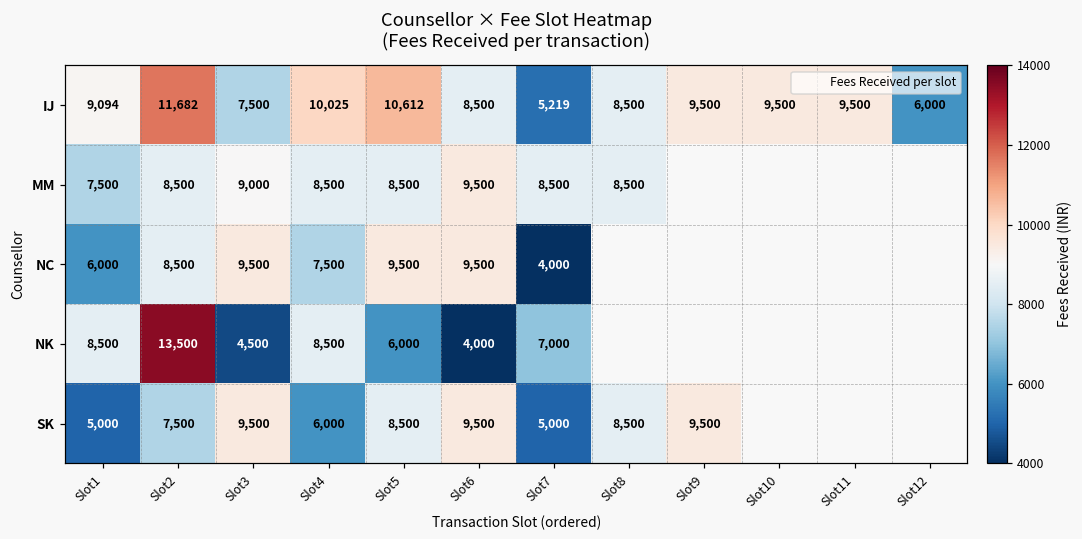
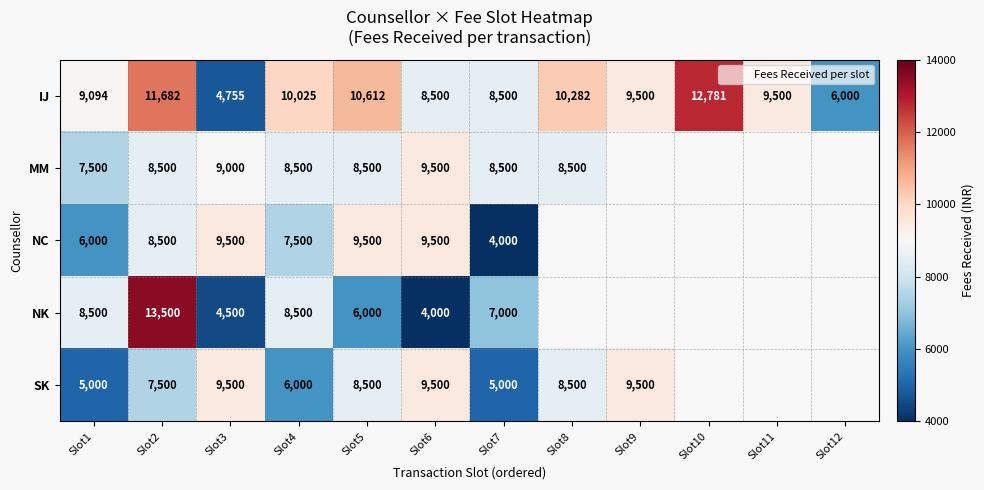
IJ, Slot3: 7,500 -> 4,755
IJ, Slot7: 5,219 -> 8,500
IJ, Slot8: 8,500 -> 10,282
IJ, Slot10: 9,500 -> 12,781
